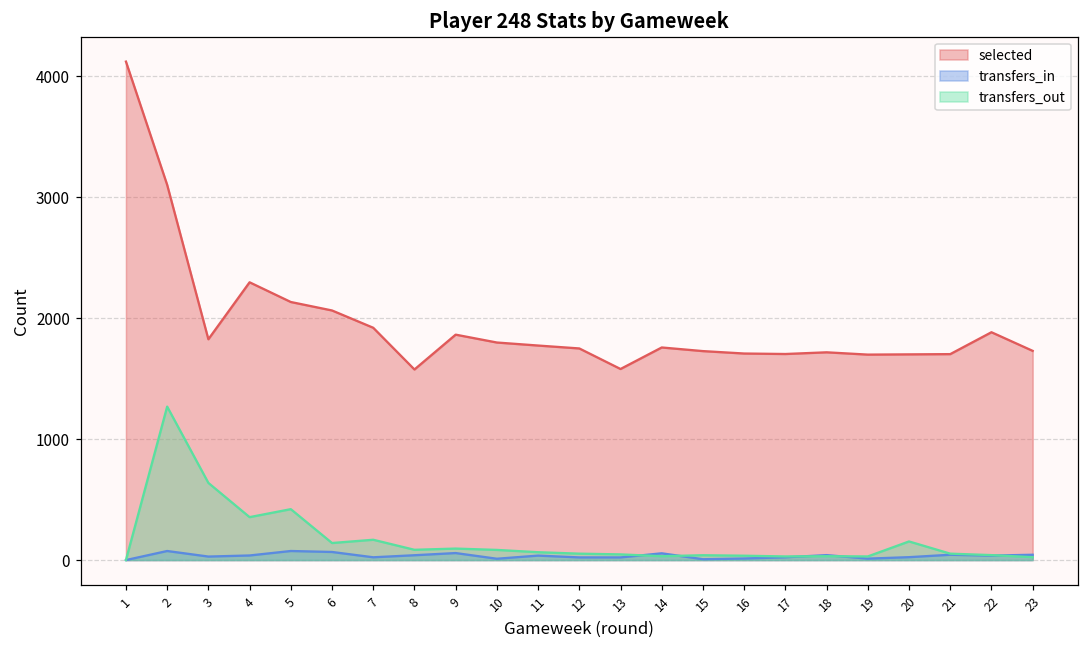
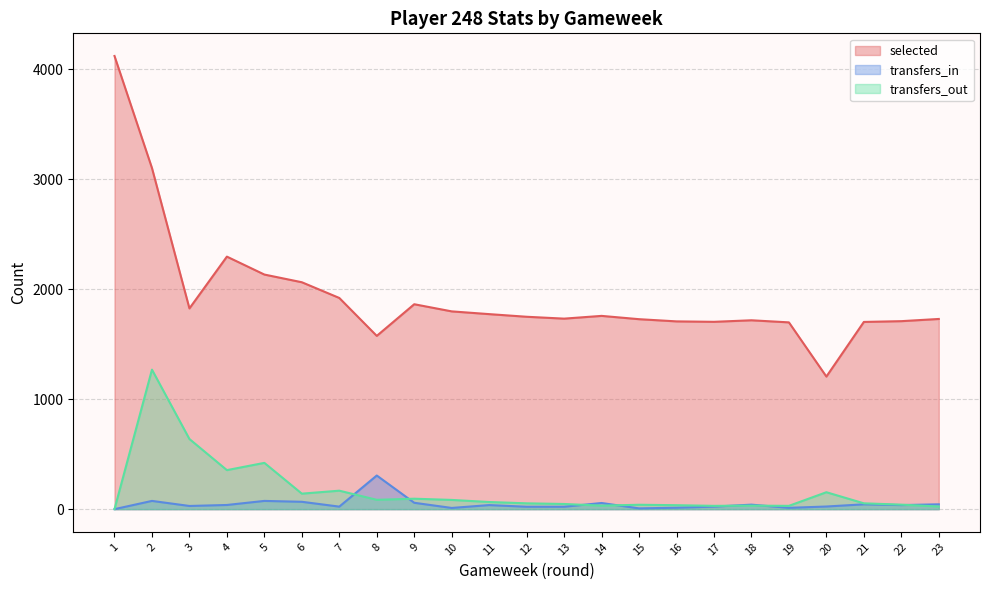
transfers_in, 8: 40 -> 310
selected, 13: 1580 -> 1730
selected, 20: 1700 -> 1210
selected, 22: 1880 -> 1710
